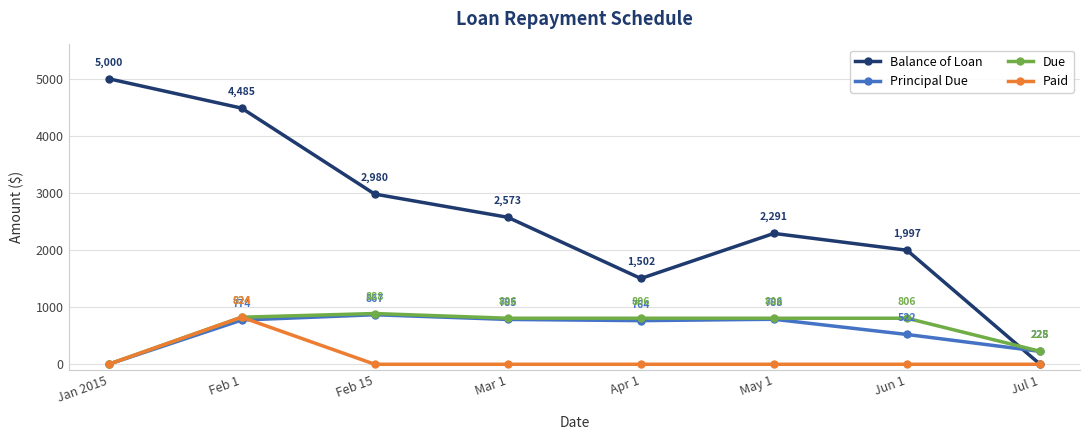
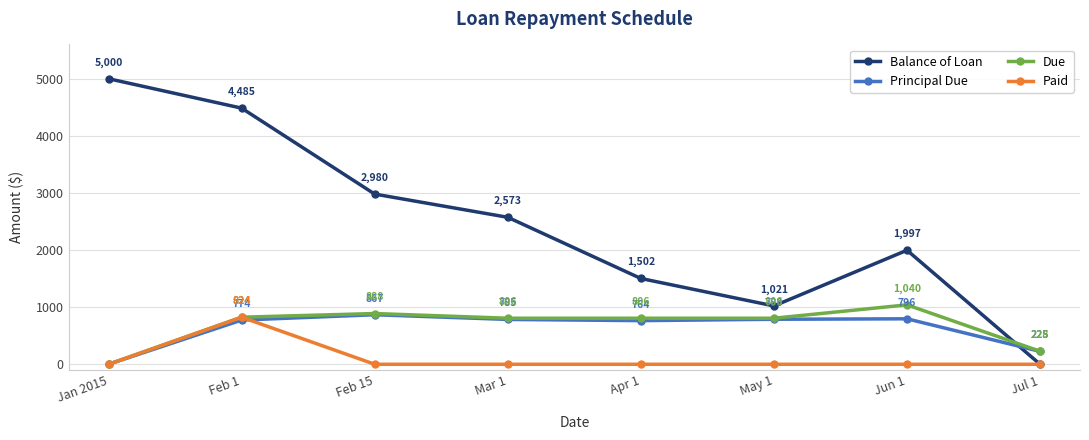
Balance of Loan, May 1: 2,291 -> 1,021
Principal Due, Jun 1: 522 -> 796
Due, Jun 1: 806 -> 1,040
